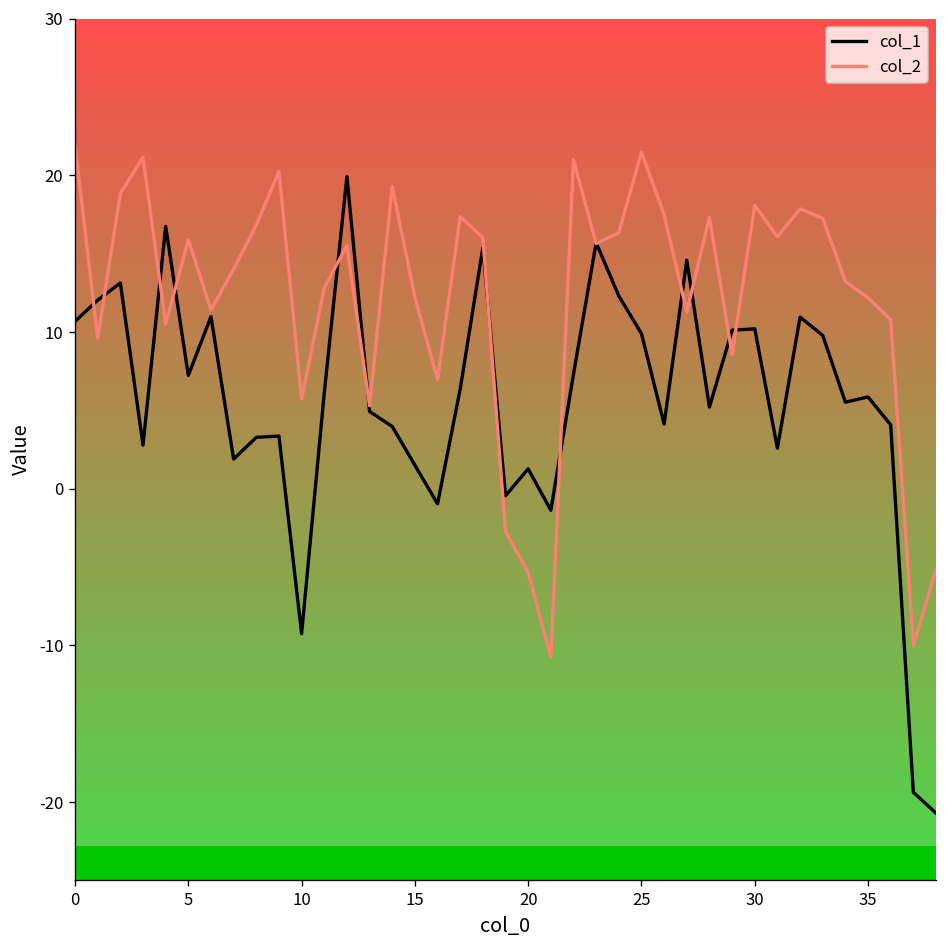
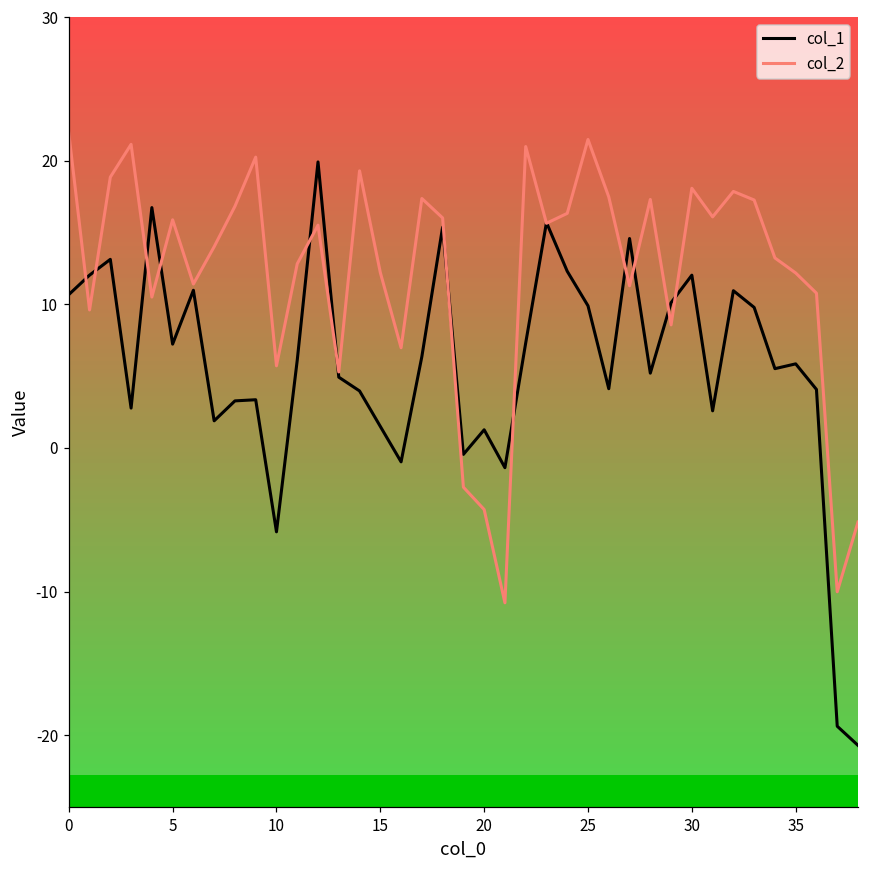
col_1, 10: -9.3 -> -5.8
col_2, 20: -5.4 -> -4.3
col_1, 30: 10.2 -> 12.0
